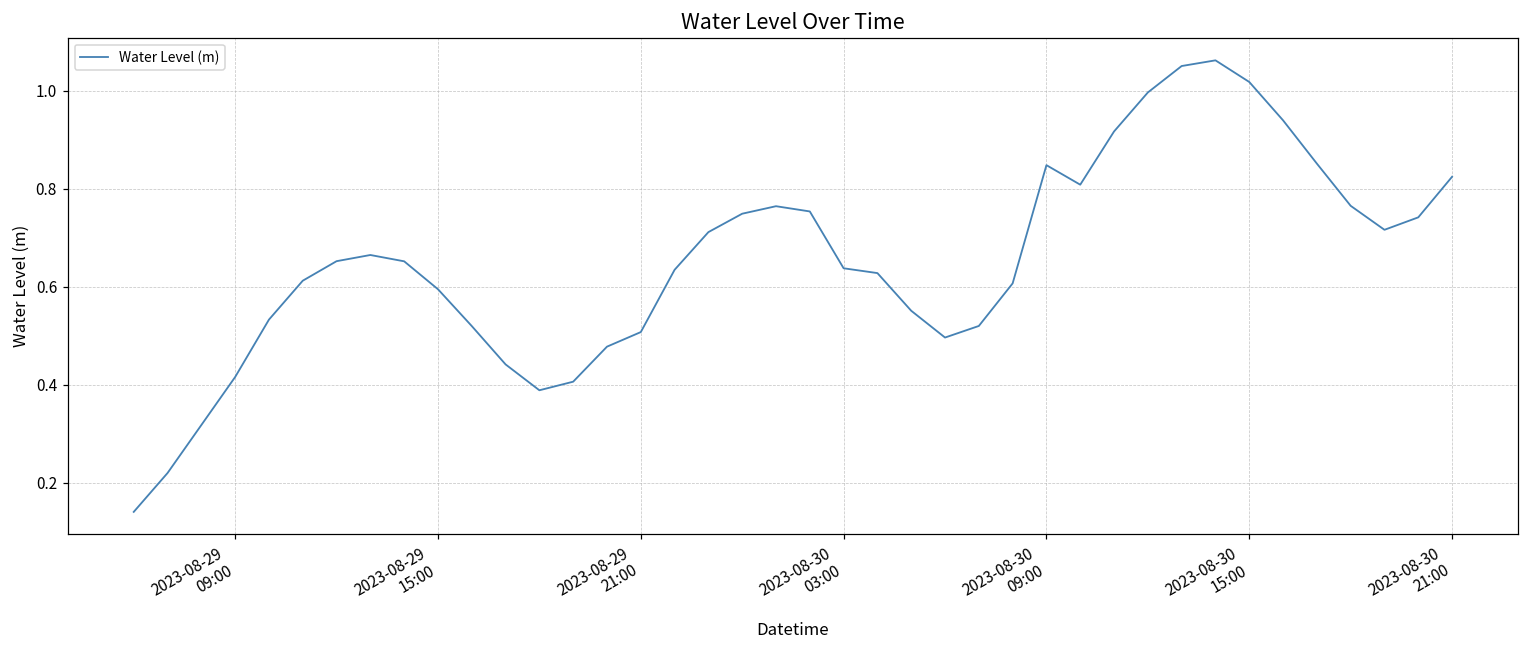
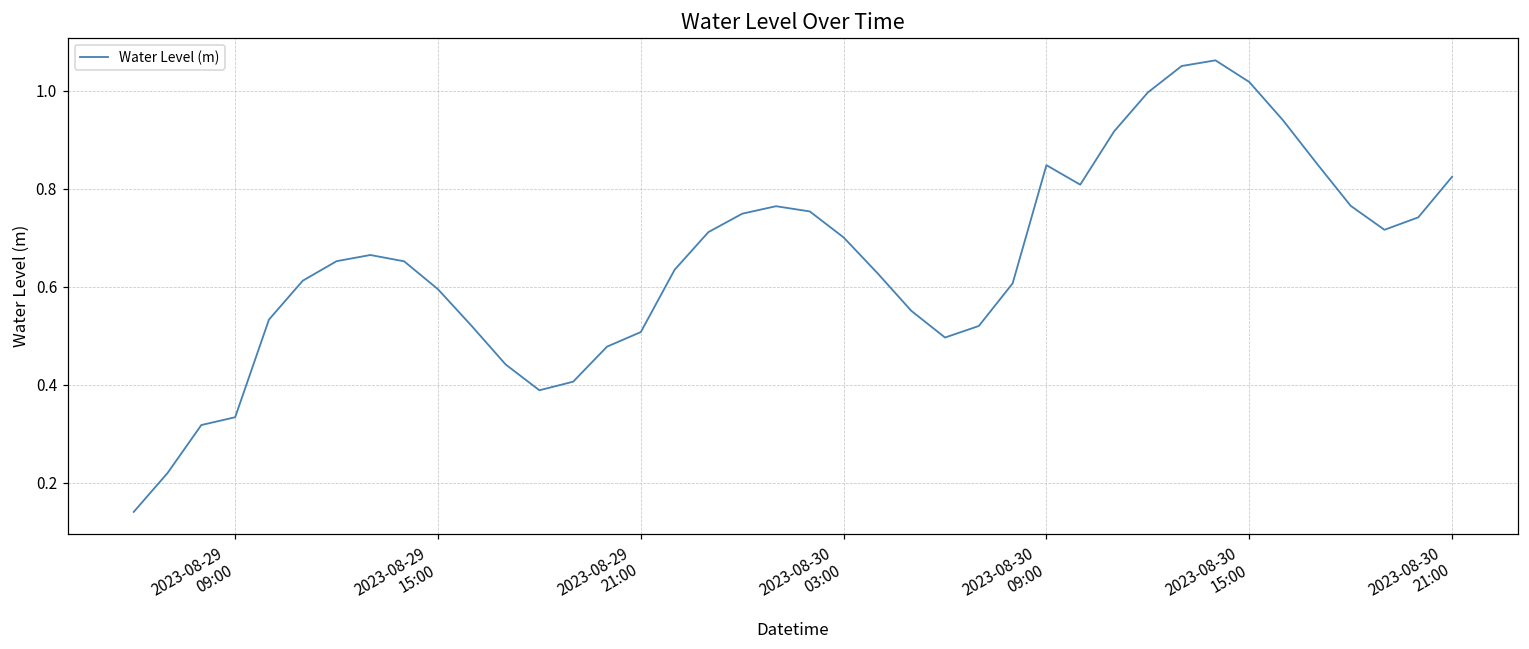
2023-08-29 09:00: 0.42 -> 0.33
2023-08-30 03:00: 0.64 -> 0.70
